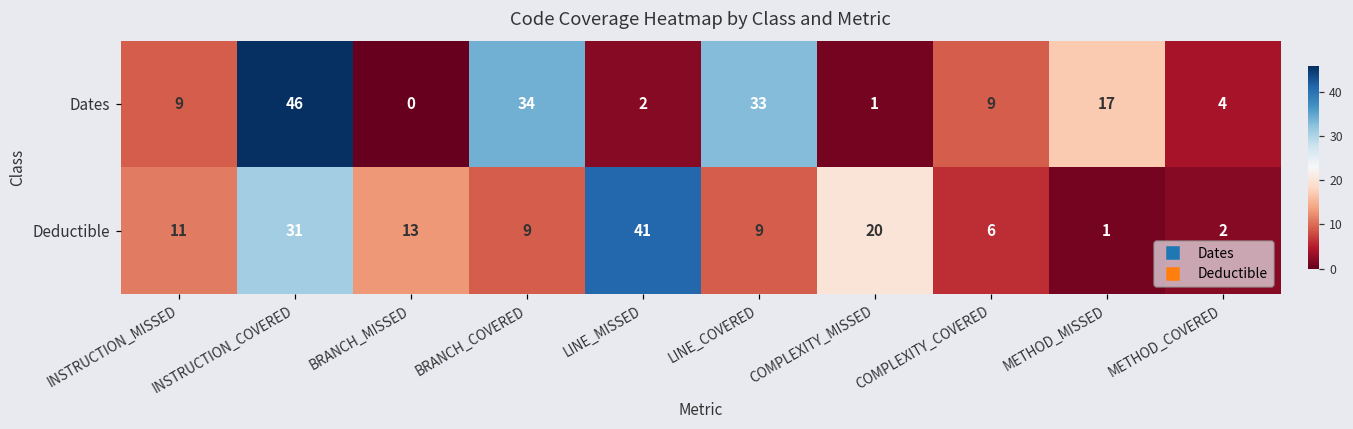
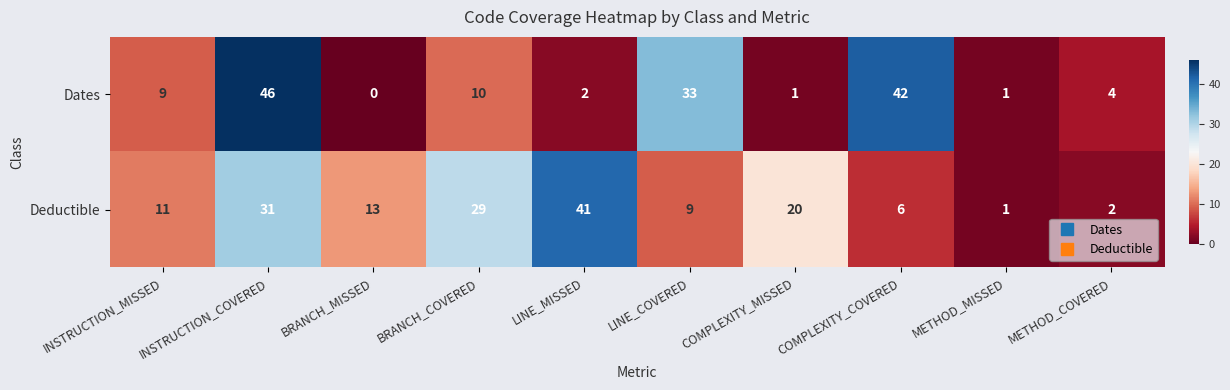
Dates, BRANCH_COVERED: 34 -> 10
Dates, COMPLEXITY_COVERED: 9 -> 42
Dates, METHOD_MISSED: 17 -> 1
Deductible, BRANCH_COVERED: 9 -> 29
